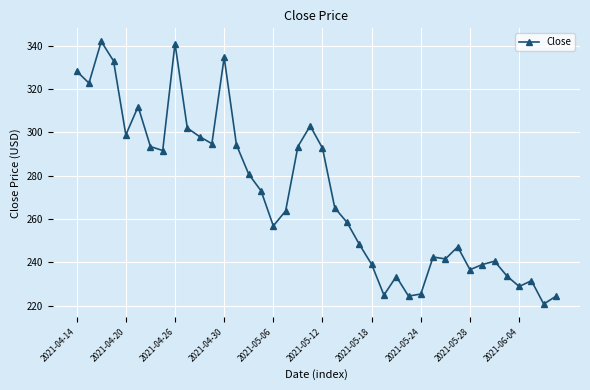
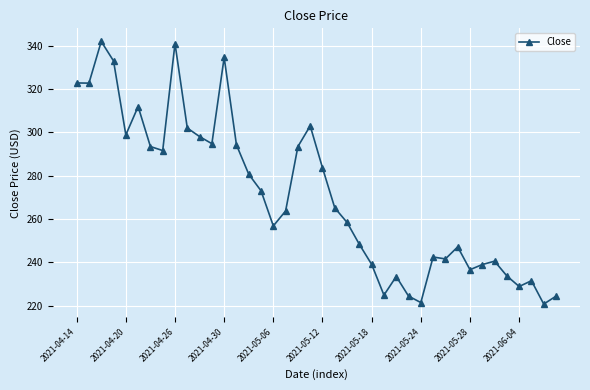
2021-04-14: 328 -> 323
2021-05-12: 293 -> 284
2021-05-24: 225 -> 221
